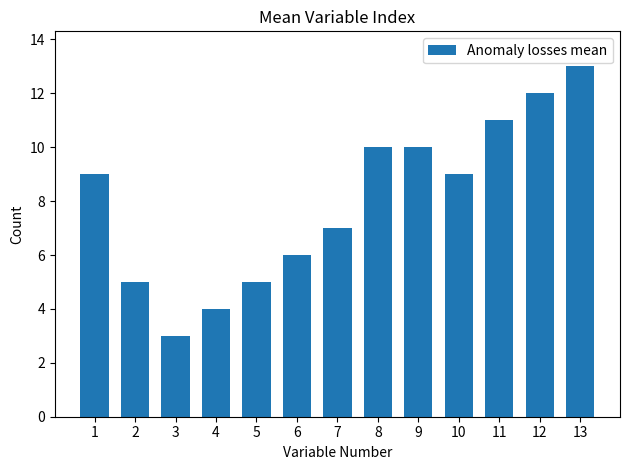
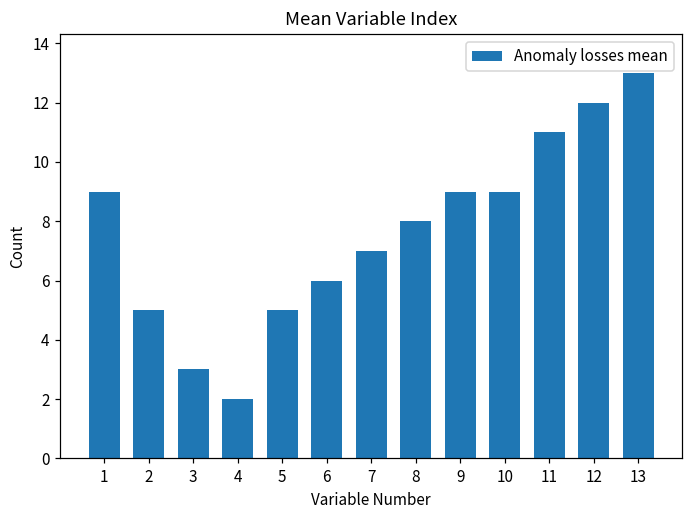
4: 4 -> 2
8: 10 -> 8
9: 10 -> 9
